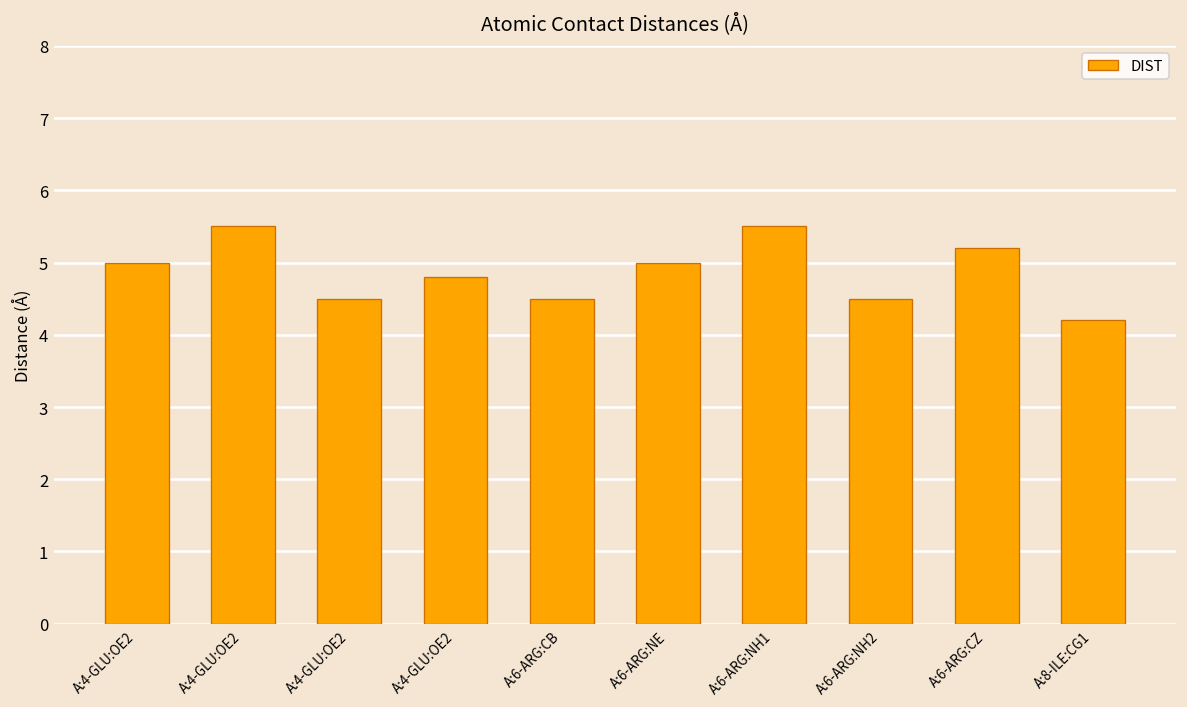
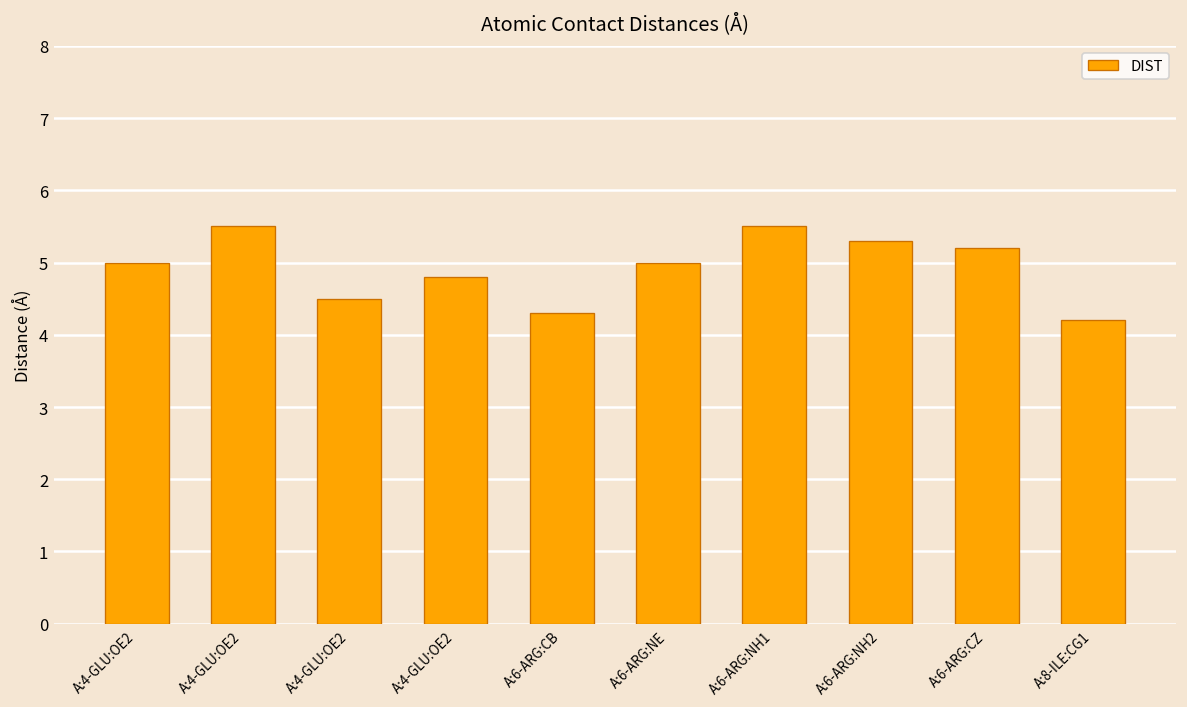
A:6-ARG:CB: 4.5 -> 4.3
A:6-ARG:NH2: 4.5 -> 5.3
